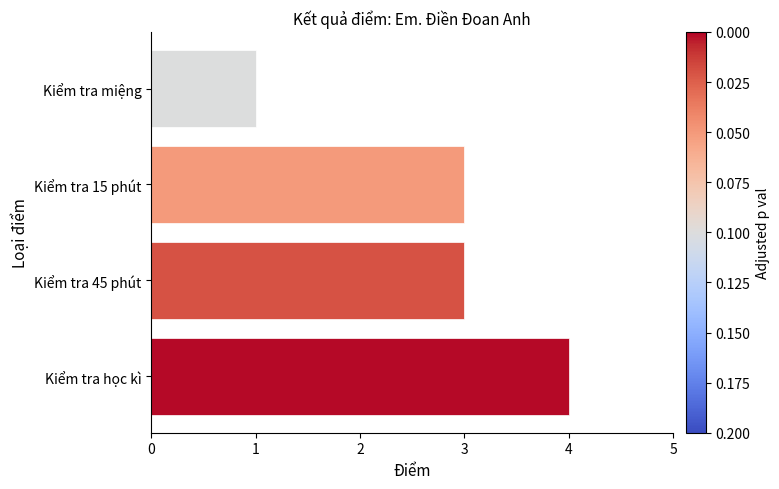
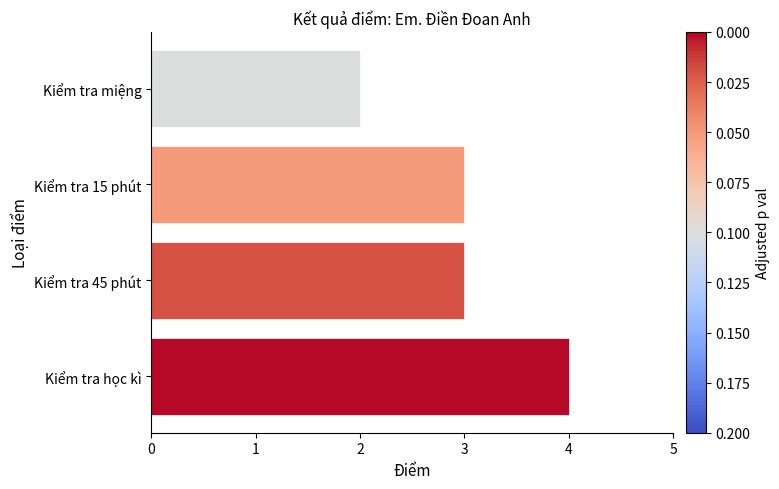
Kiểm tra miệng: 1 -> 2
